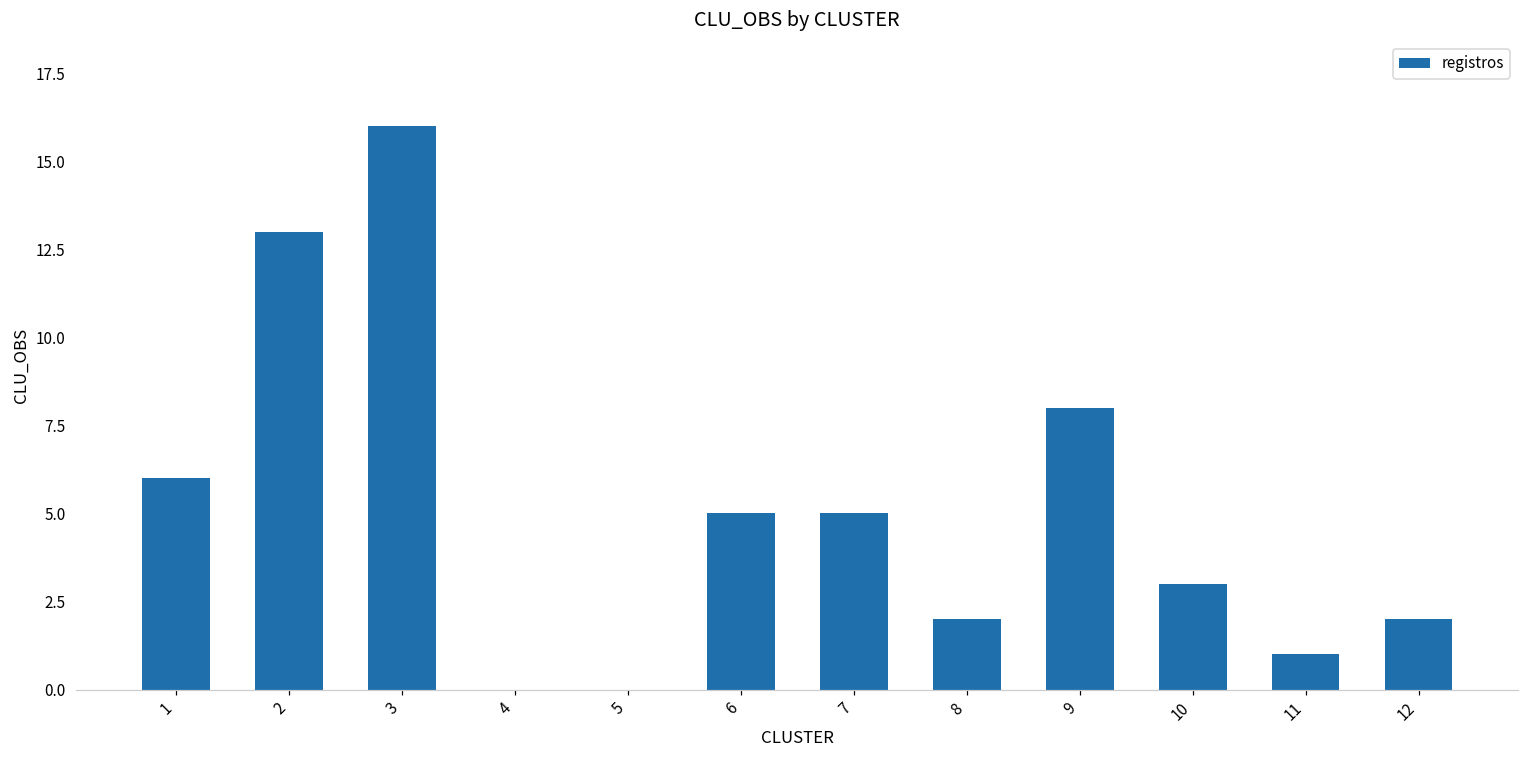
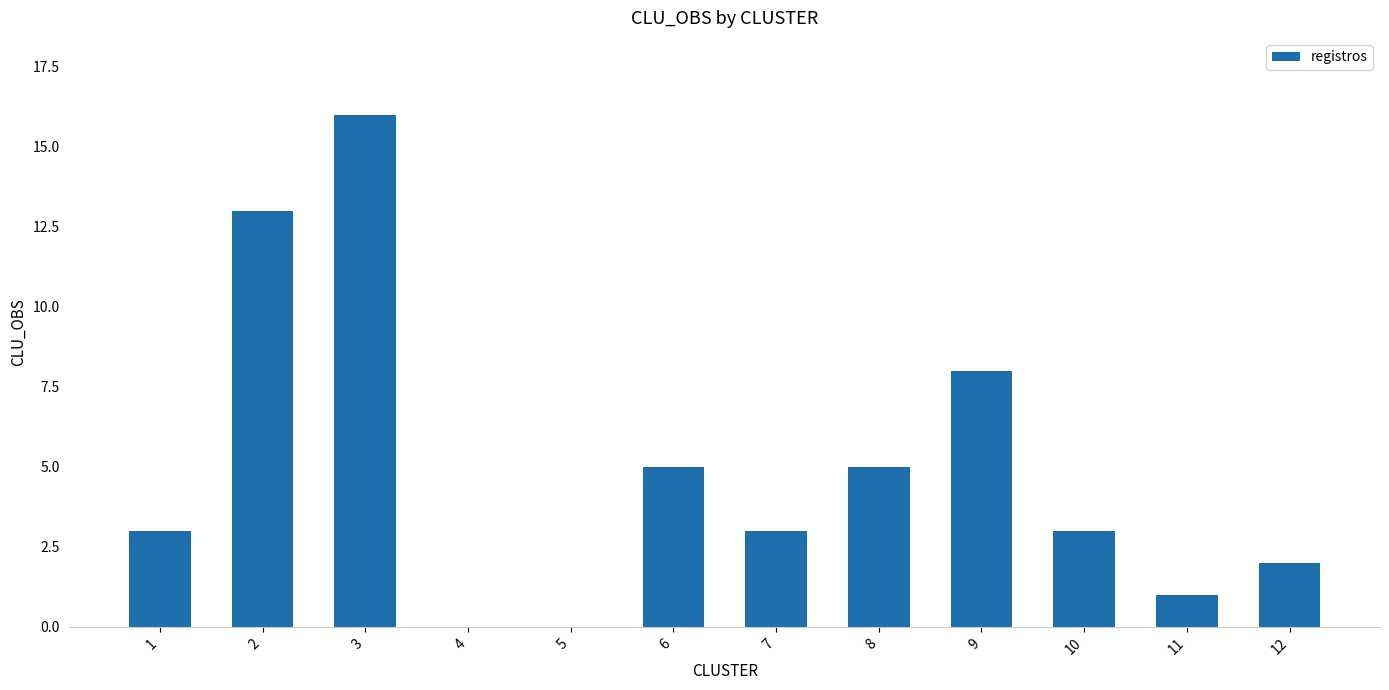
1: 6 -> 3
7: 5 -> 3
8: 2 -> 5
